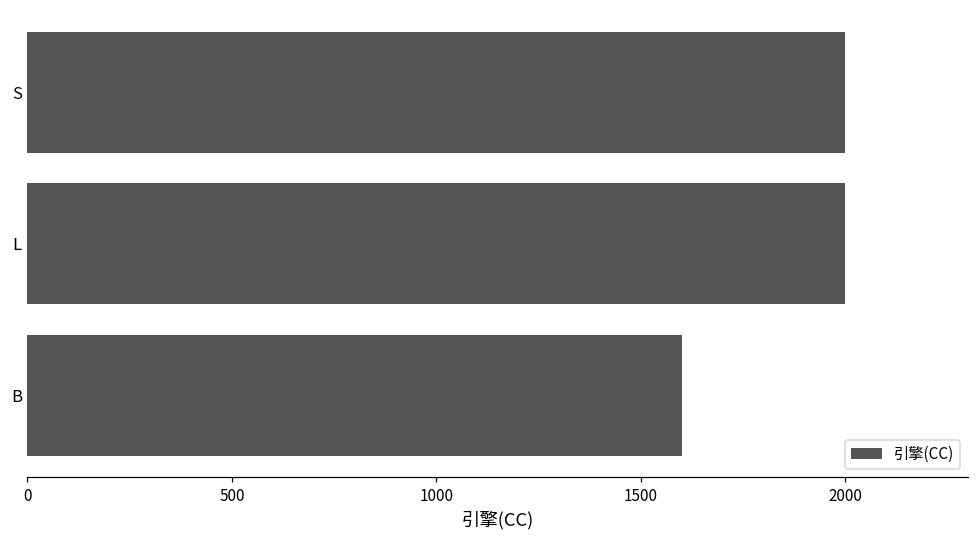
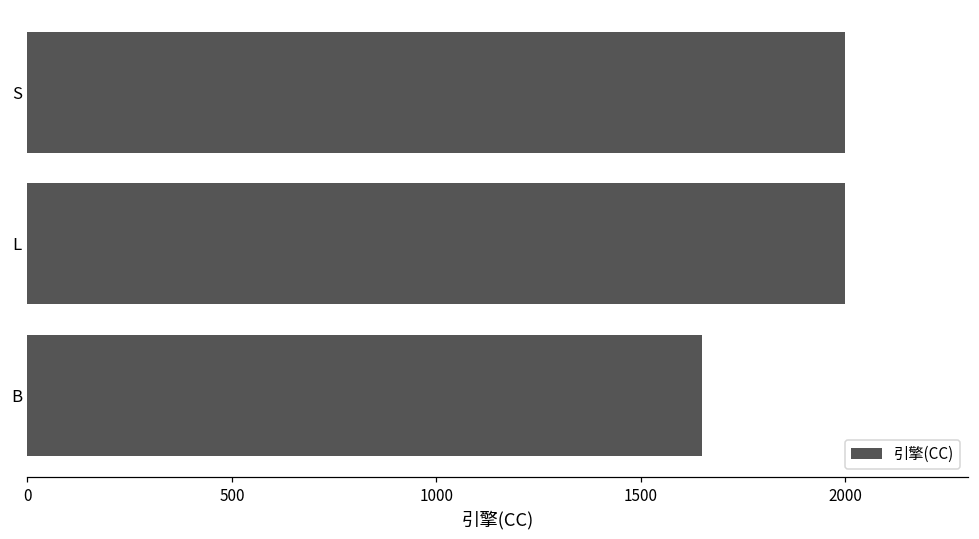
B: 1600 -> 1650
